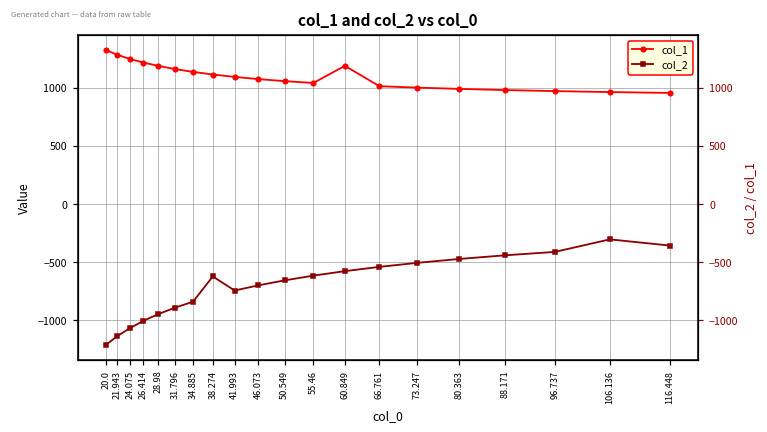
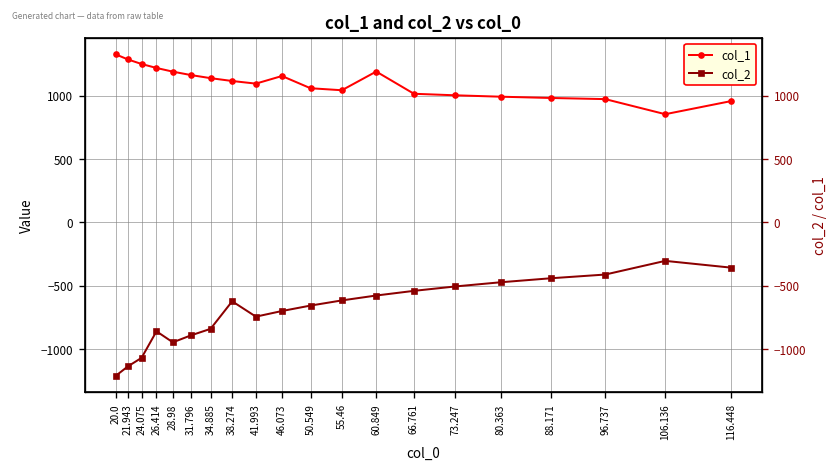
col_2, 26.414: -1000 -> -860
col_1, 46.073: 1080 -> 1160
col_1, 106.136: 960 -> 850
